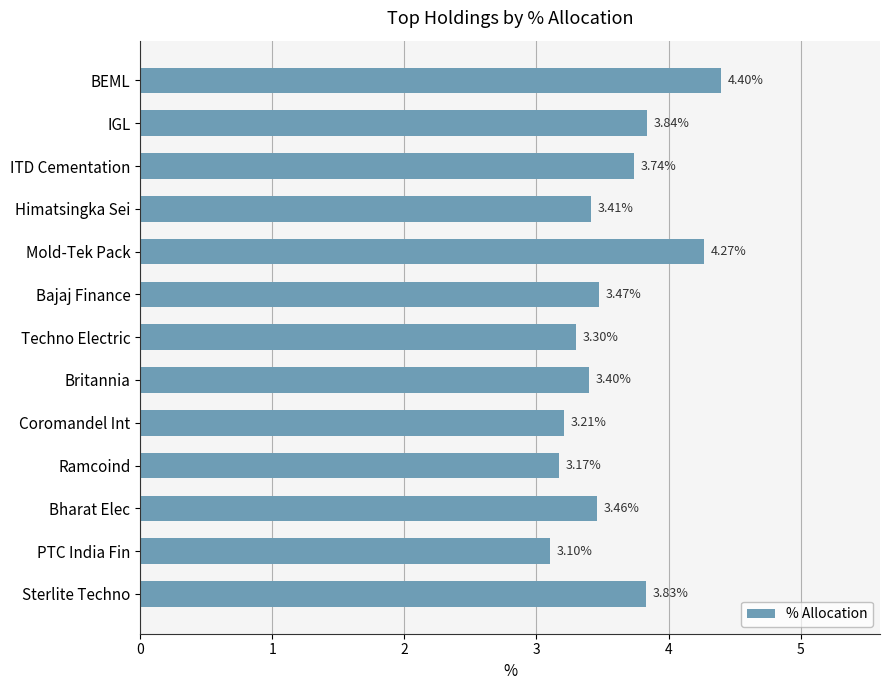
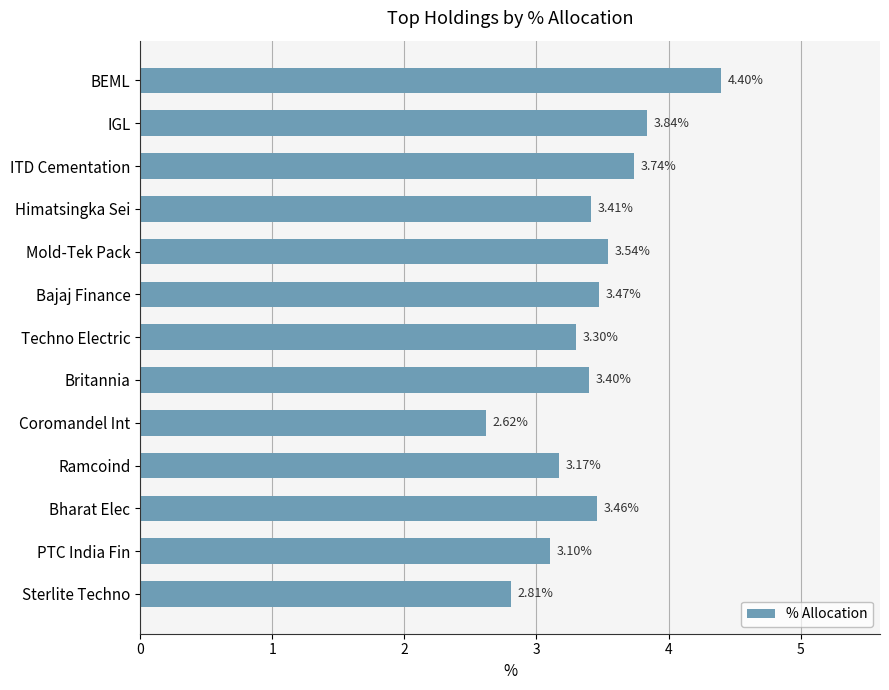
Mold-Tek Pack: 4.27% -> 3.54%
Coromandel Int: 3.21% -> 2.62%
Sterlite Techno: 3.83% -> 2.81%
